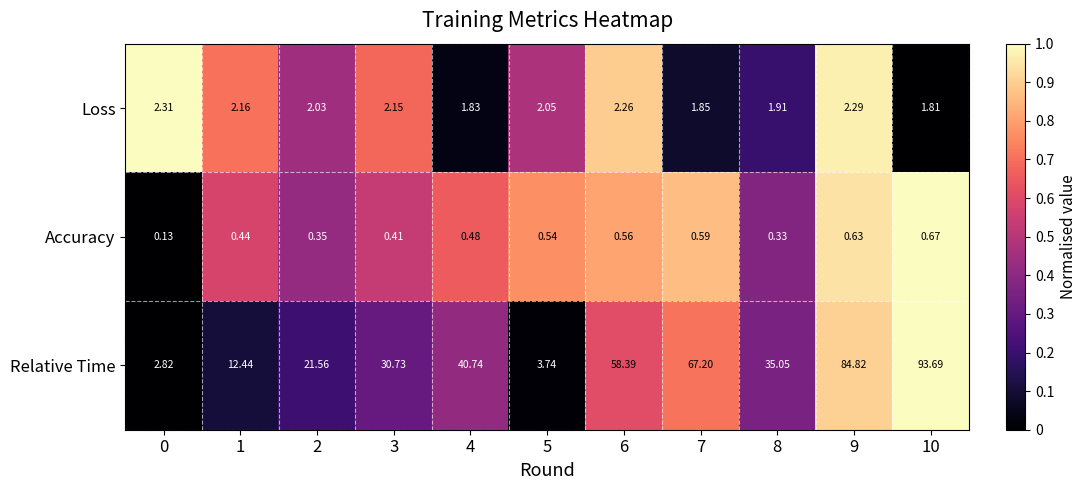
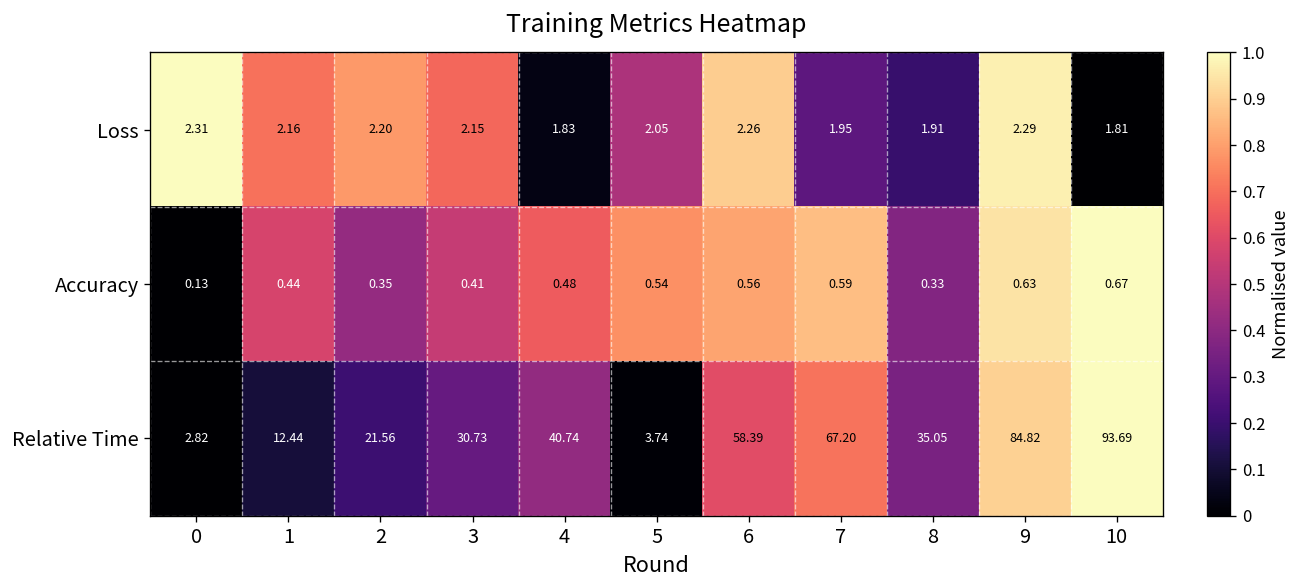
Loss, 2: 2.03 -> 2.20
Loss, 7: 1.85 -> 1.95
